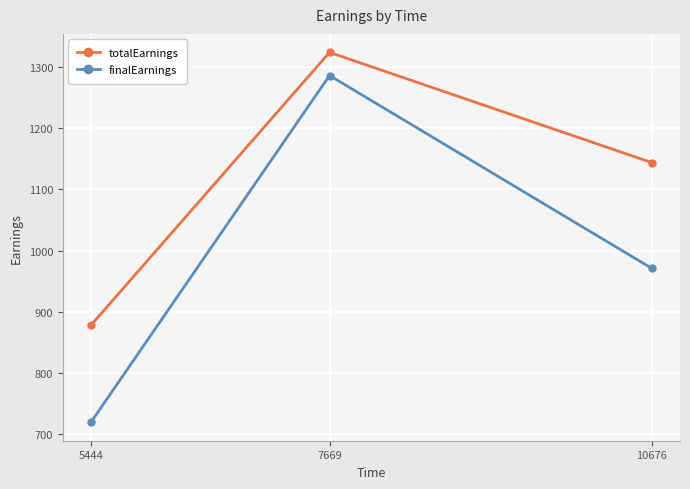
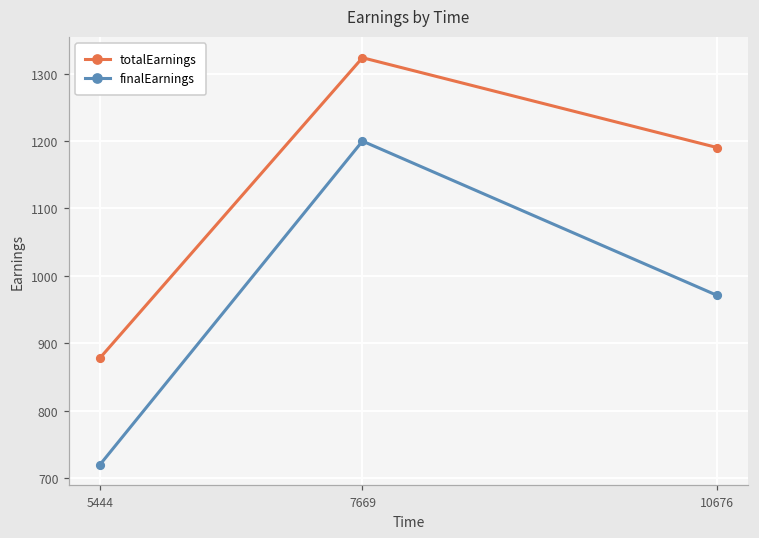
finalEarnings, 7669: 1290 -> 1200
totalEarnings, 10676: 1140 -> 1190
